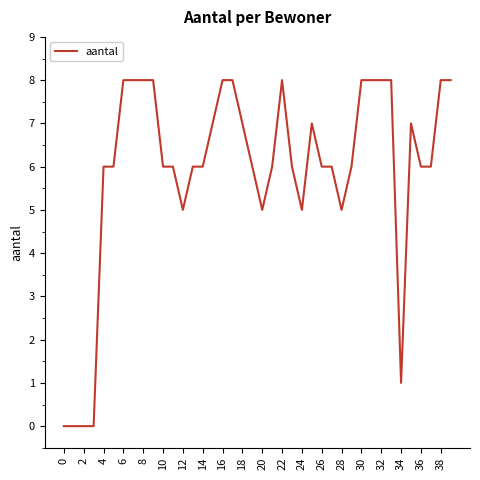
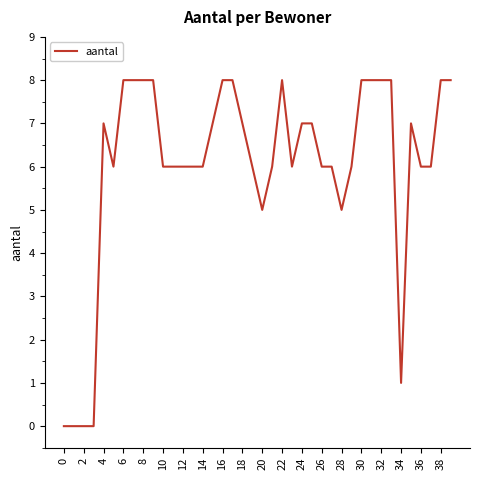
4: 6 -> 7
12: 5 -> 6
24: 5 -> 7
